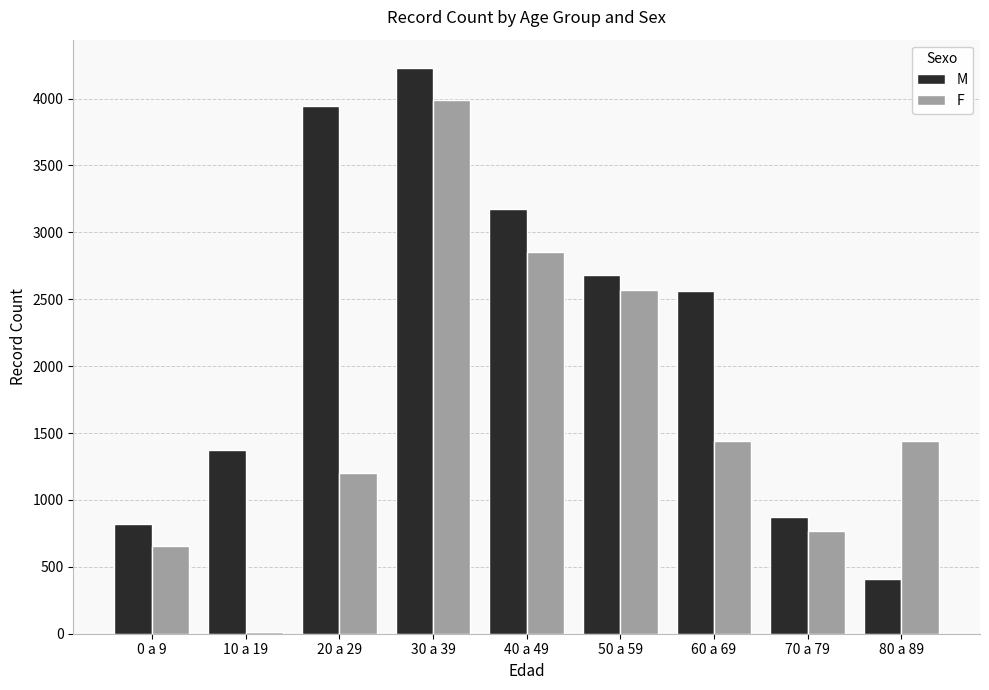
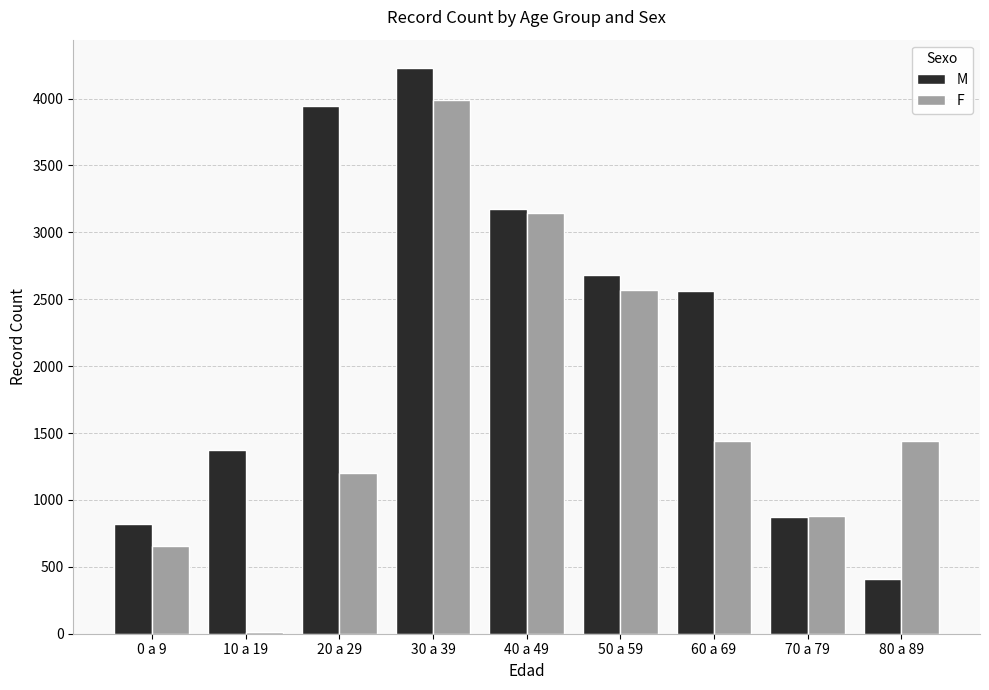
F, 40 a 49: 2850 -> 3150
F, 70 a 79: 770 -> 880
